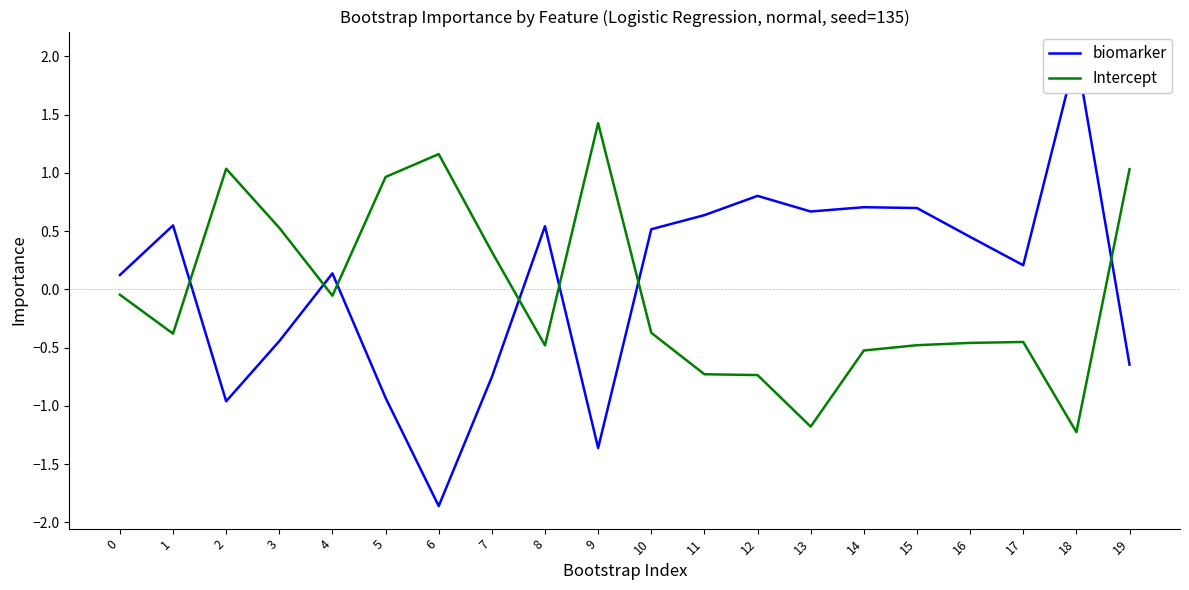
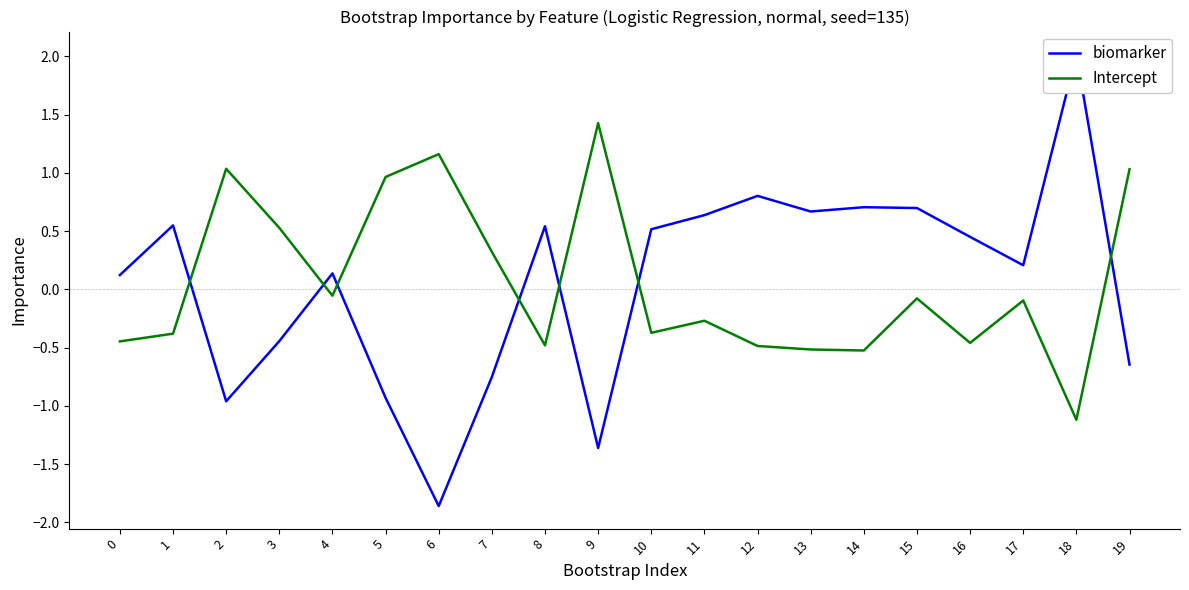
Intercept, 0: -0.05 -> -0.45
Intercept, 11: -0.73 -> -0.27
Intercept, 12: -0.74 -> -0.49
Intercept, 13: -1.18 -> -0.52
Intercept, 15: -0.48 -> -0.08
Intercept, 17: -0.45 -> -0.10
Intercept, 18: -1.23 -> -1.12
